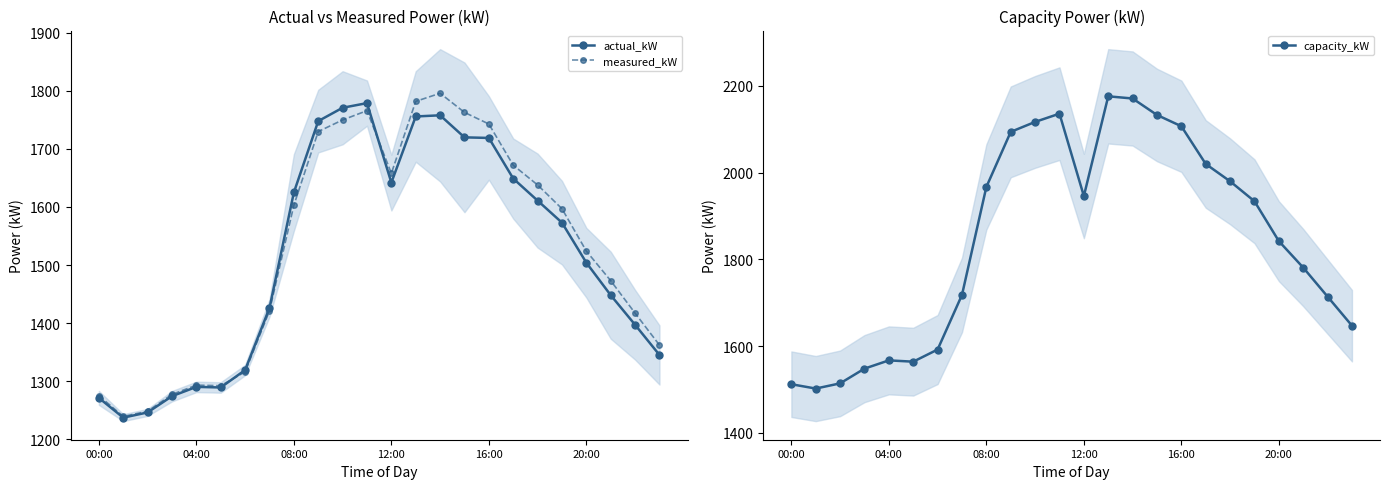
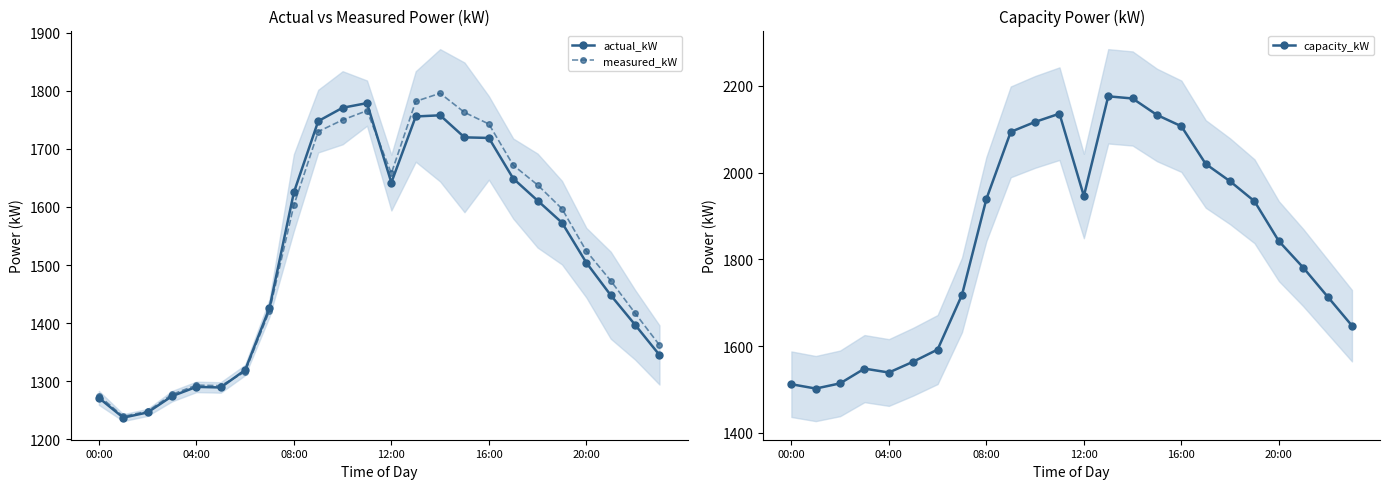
Capacity Power (kW), capacity_kW, 04:00: 1570 -> 1540
Capacity Power (kW), capacity_kW, 08:00: 1970 -> 1940
